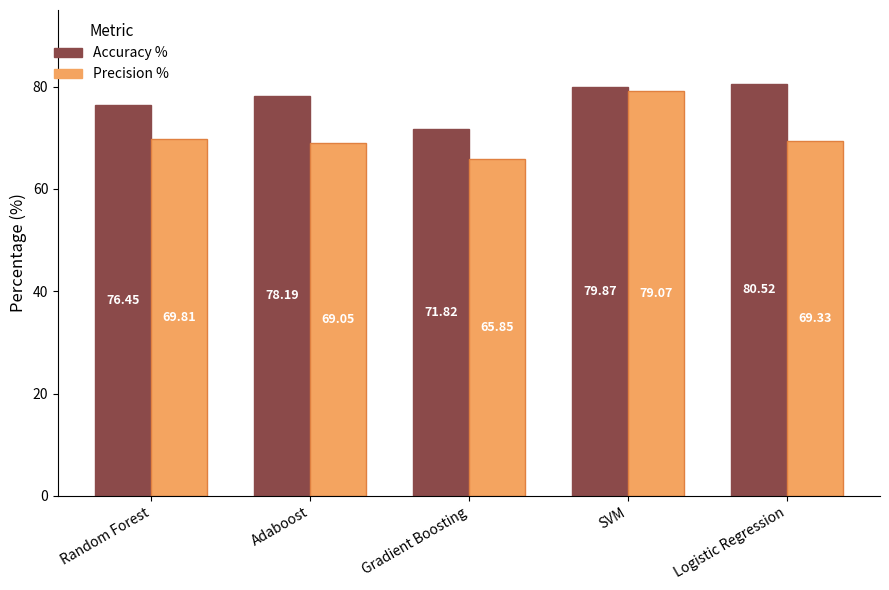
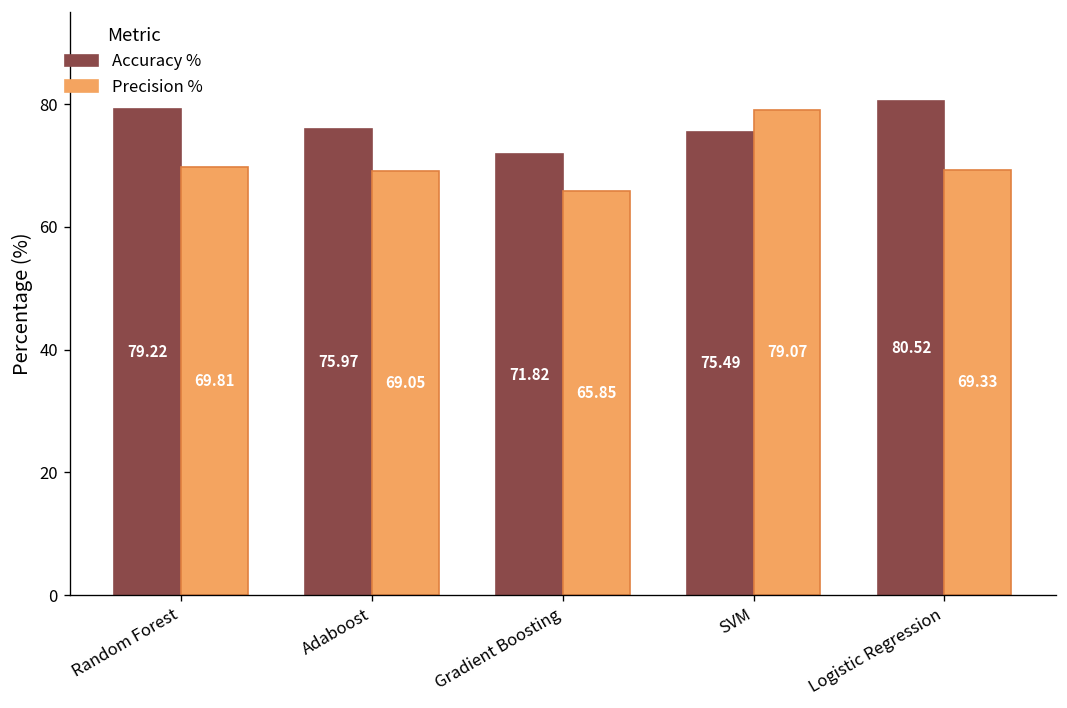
Accuracy %, Random Forest: 76.45 -> 79.22
Accuracy %, Adaboost: 78.19 -> 75.97
Accuracy %, SVM: 79.87 -> 75.49
